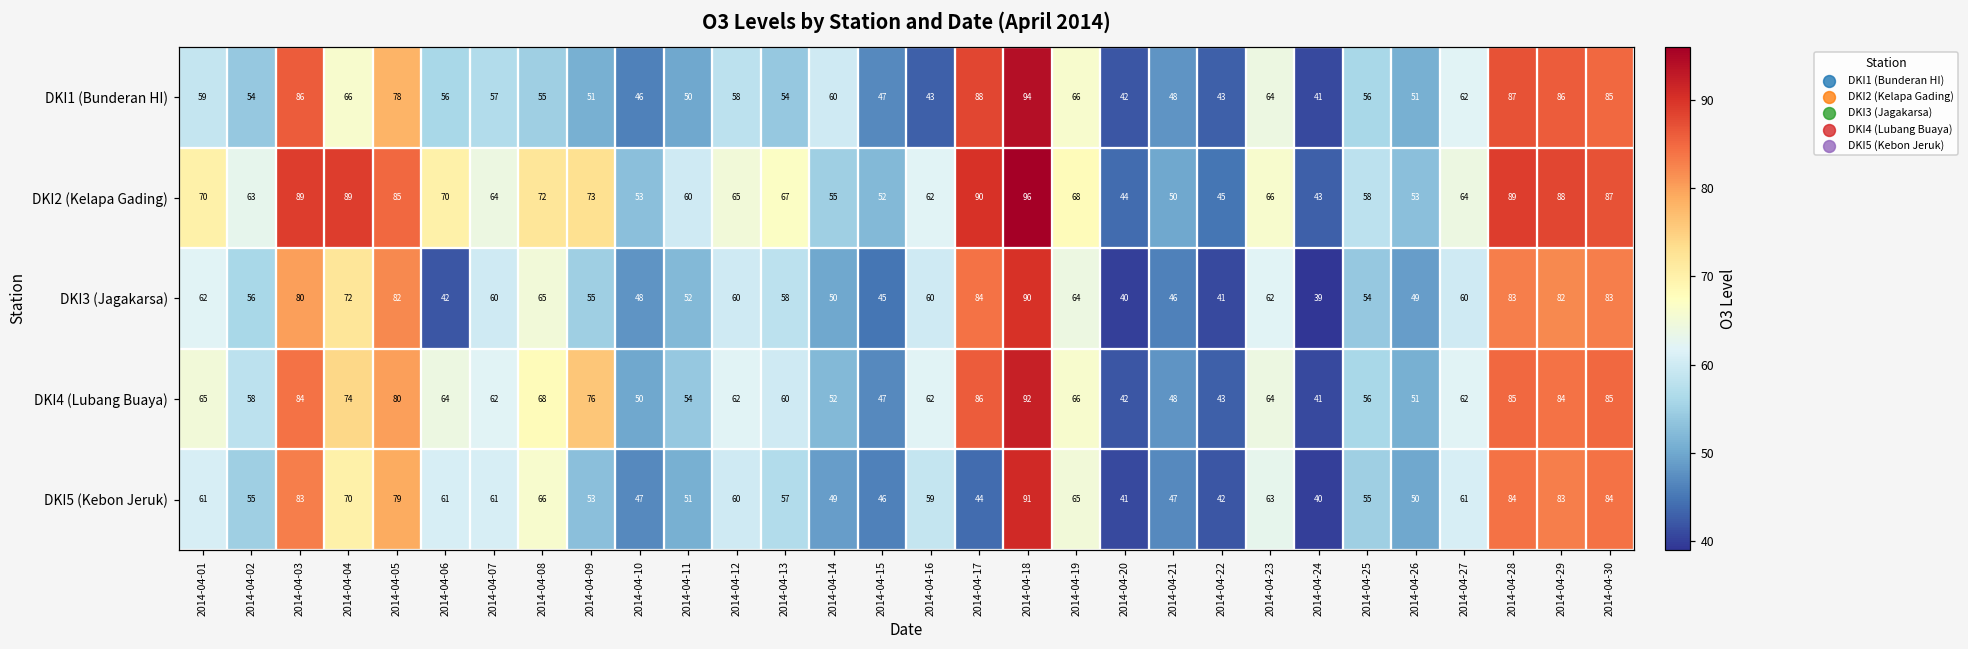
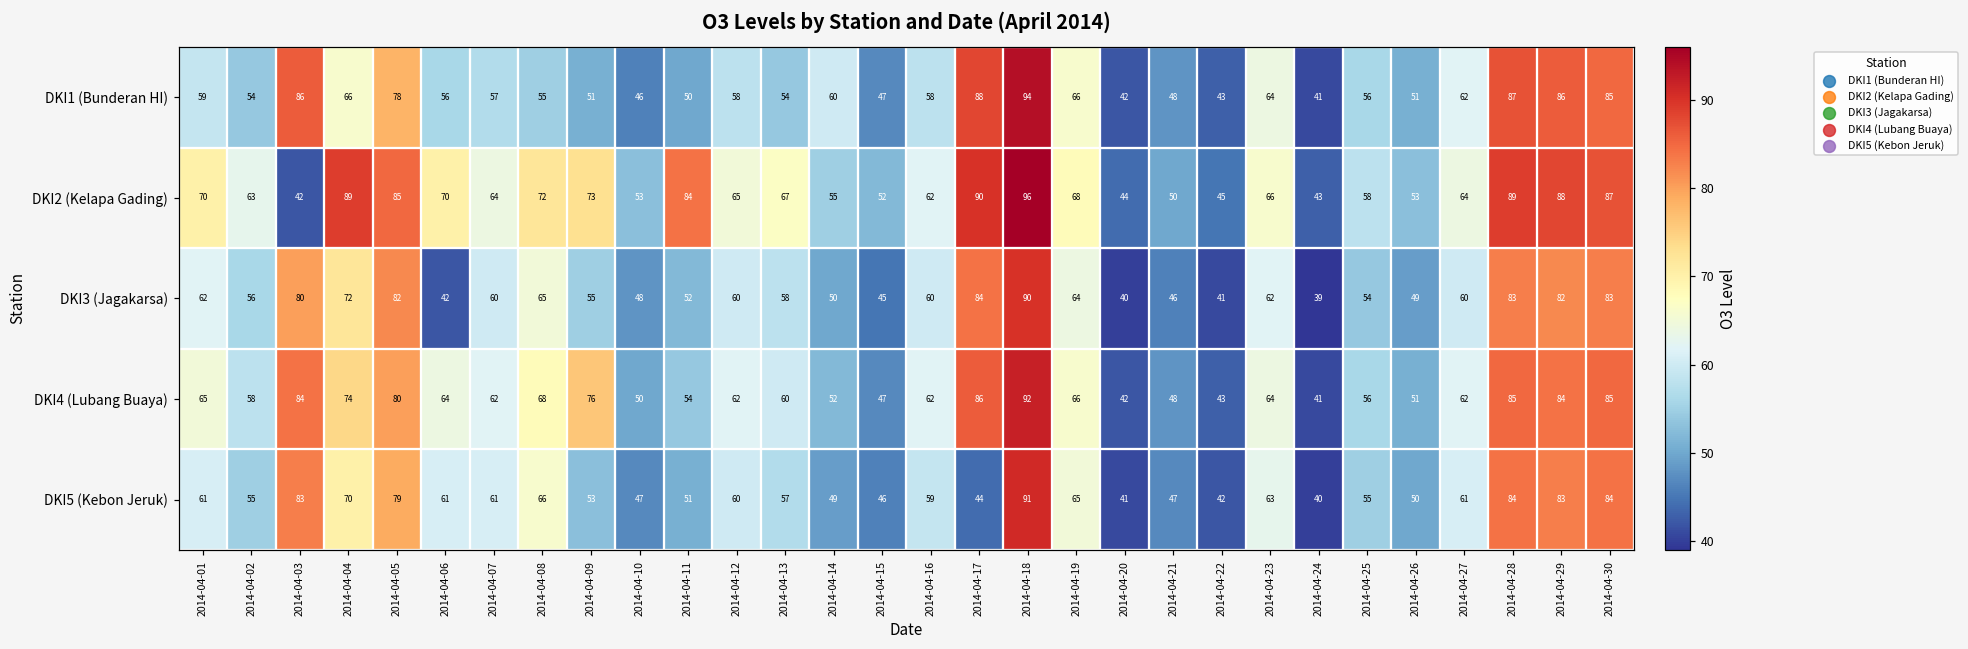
DKI1 (Bunderan HI), 2014-04-16: 43 -> 58
DKI2 (Kelapa Gading), 2014-04-03: 89 -> 42
DKI2 (Kelapa Gading), 2014-04-11: 60 -> 84
